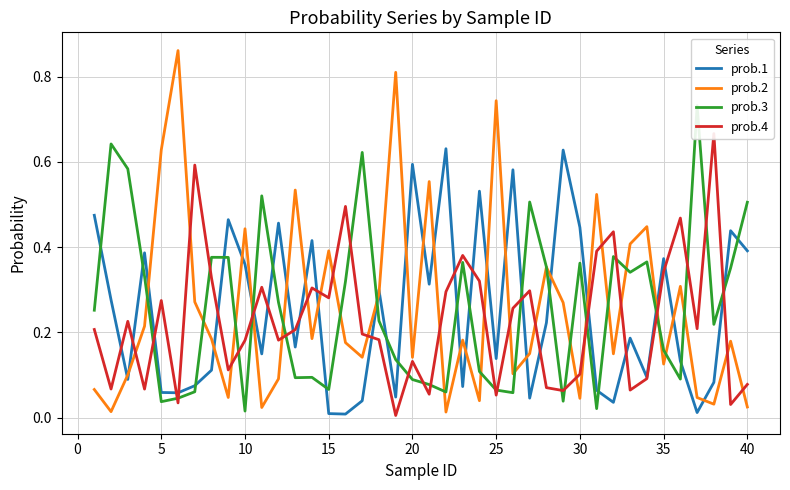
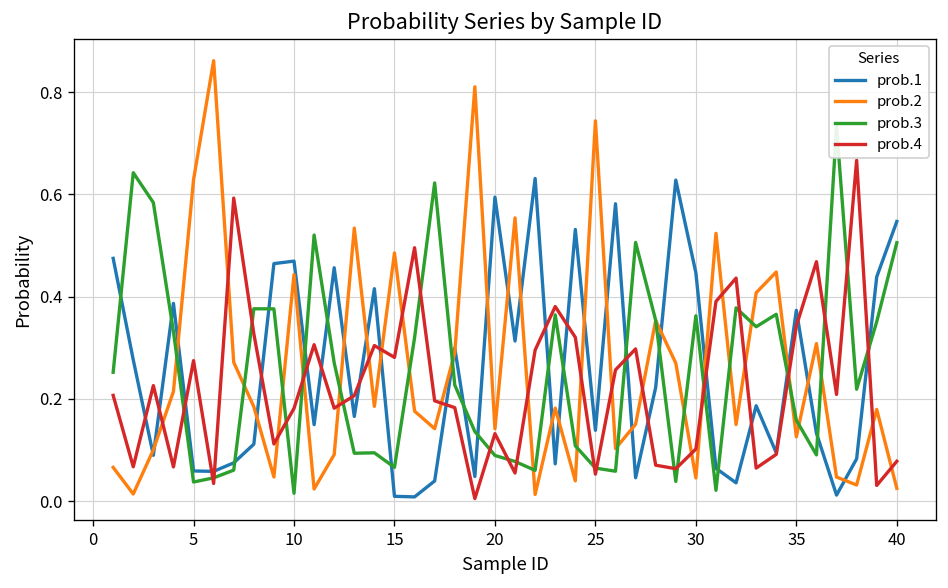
prob.1, 10: 0.36 -> 0.47
prob.2, 15: 0.39 -> 0.49
prob.1, 40: 0.39 -> 0.55
